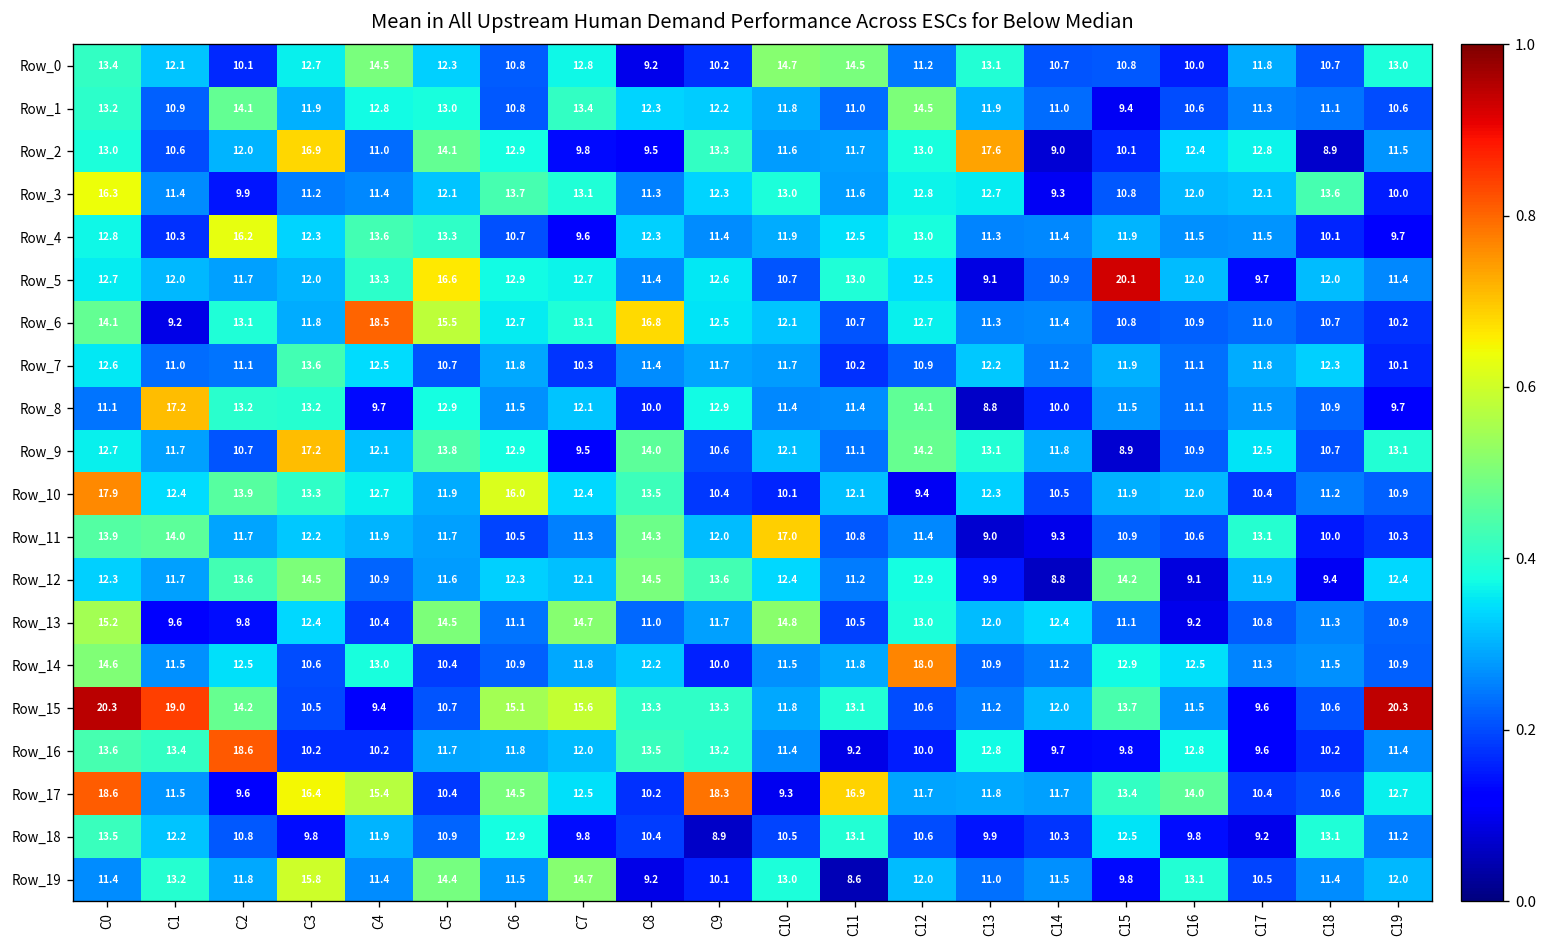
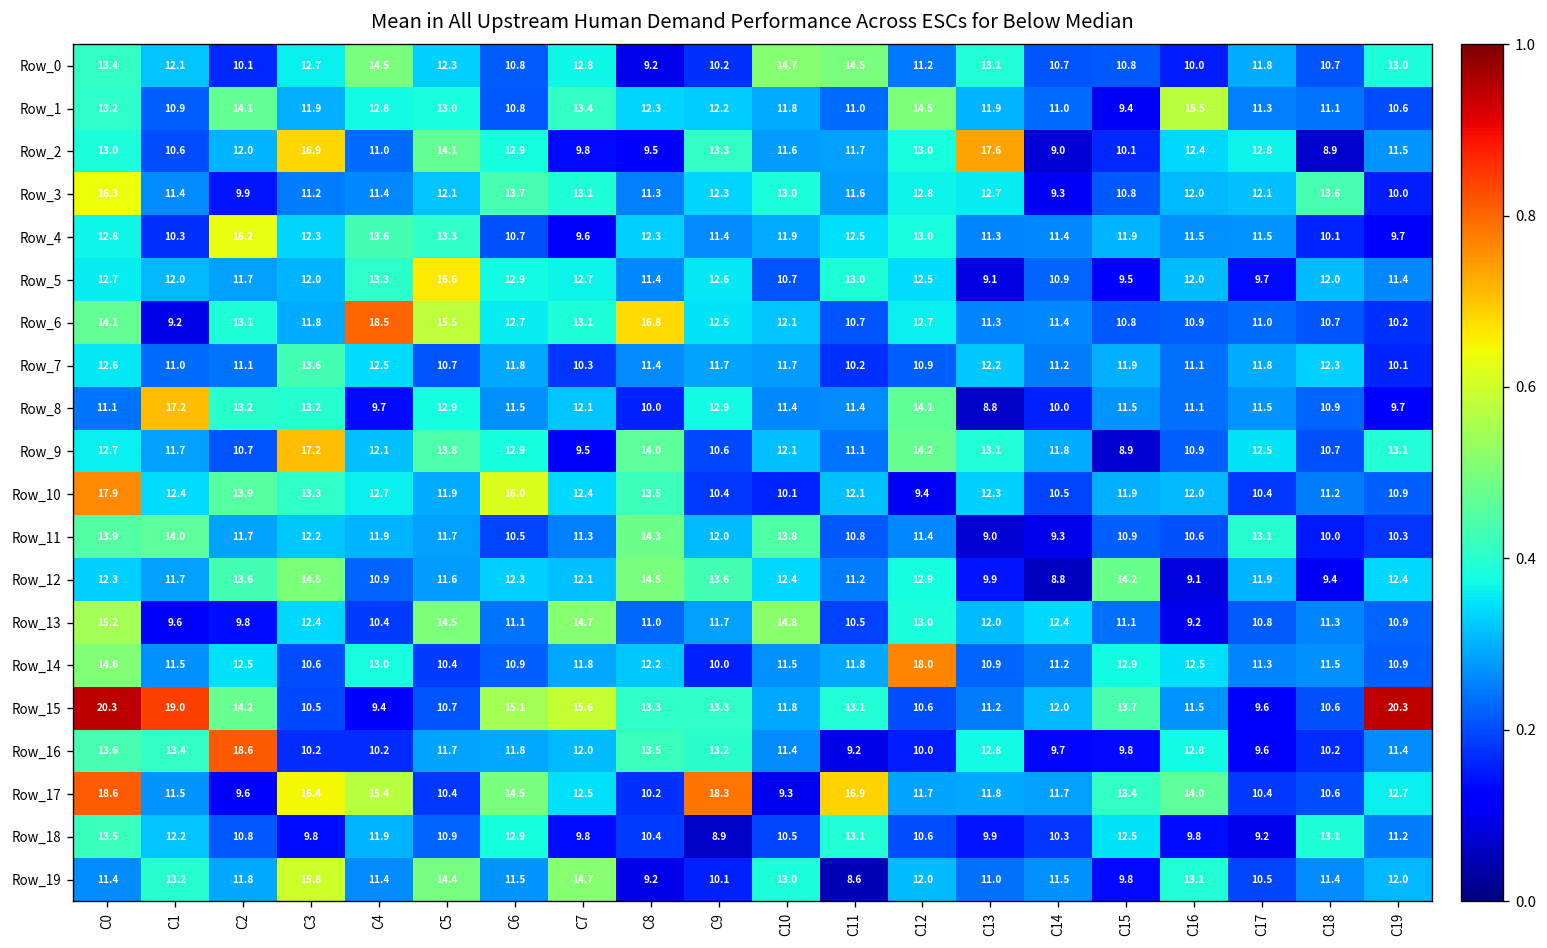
Row_1, C16: 10.6 -> 15.5
Row_5, C15: 20.1 -> 9.5
Row_11, C10: 17.0 -> 13.8
